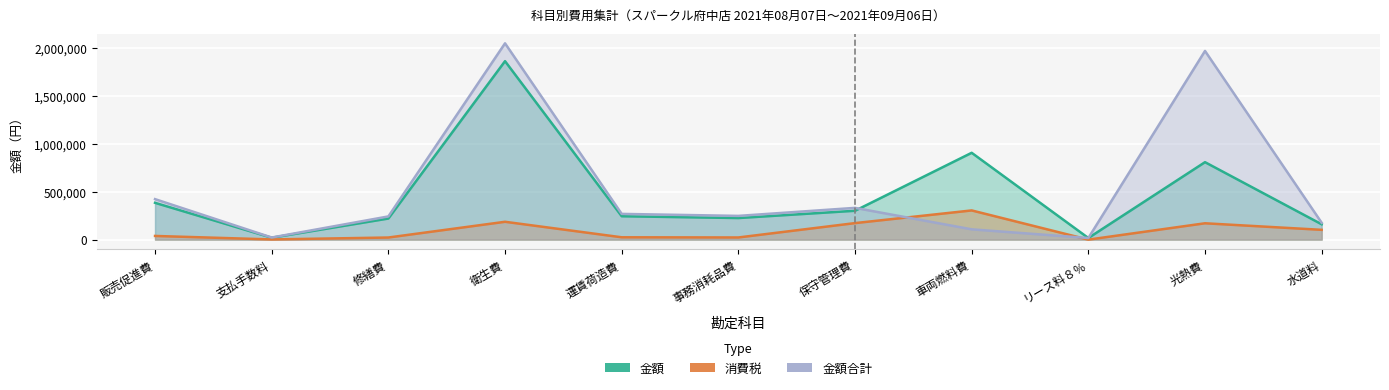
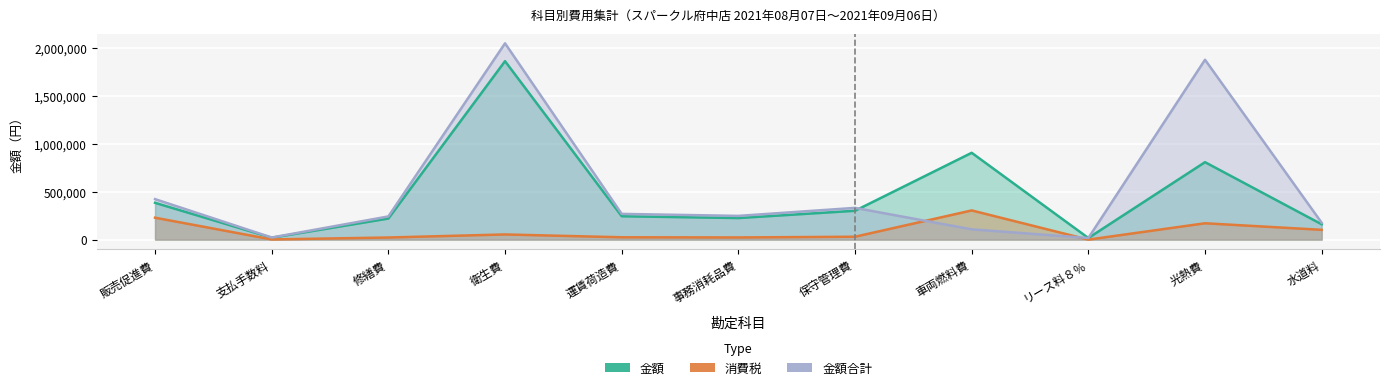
消費税, 販売促進費: 0 -> 200,000
消費税, 衛生費: 200,000 -> 100,000
消費税, 保守管理費: 200,000 -> 0
金額合計, 光熱費: 2,000,000 -> 1,900,000
